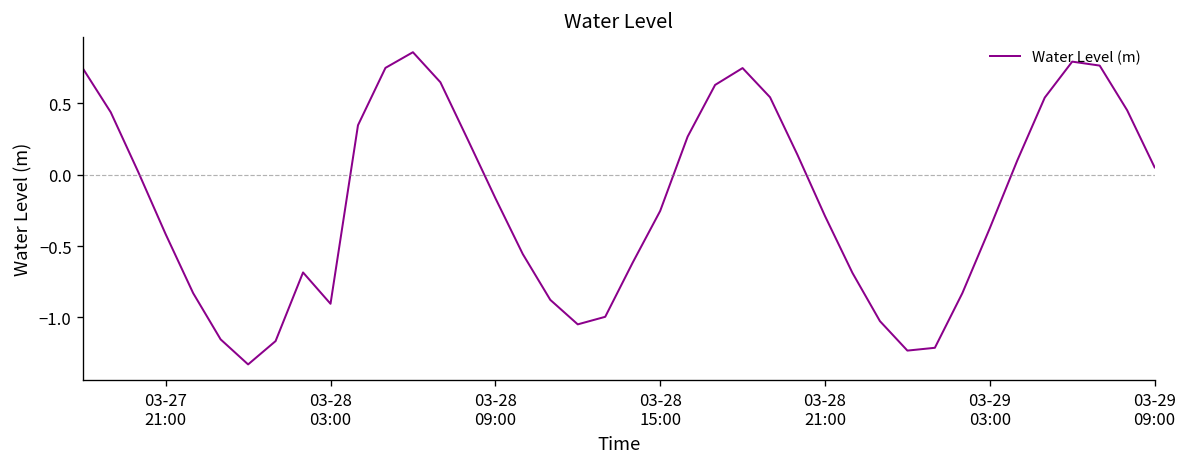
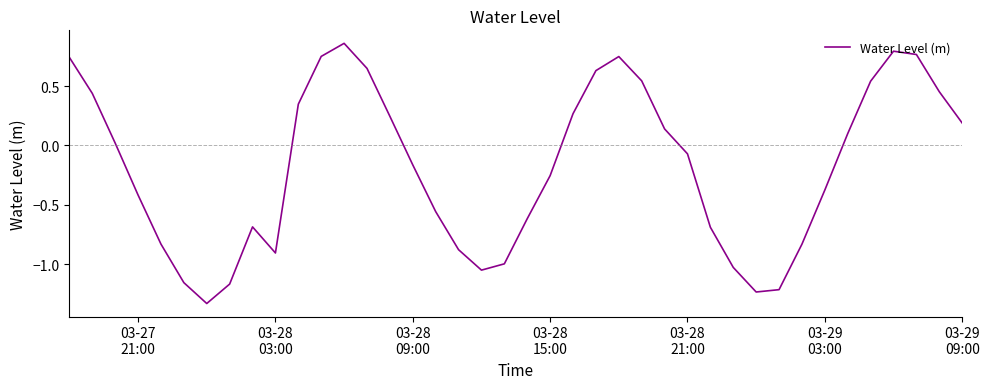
03-28 21:00: -0.29 -> -0.07
03-29 09:00: 0.05 -> 0.19
